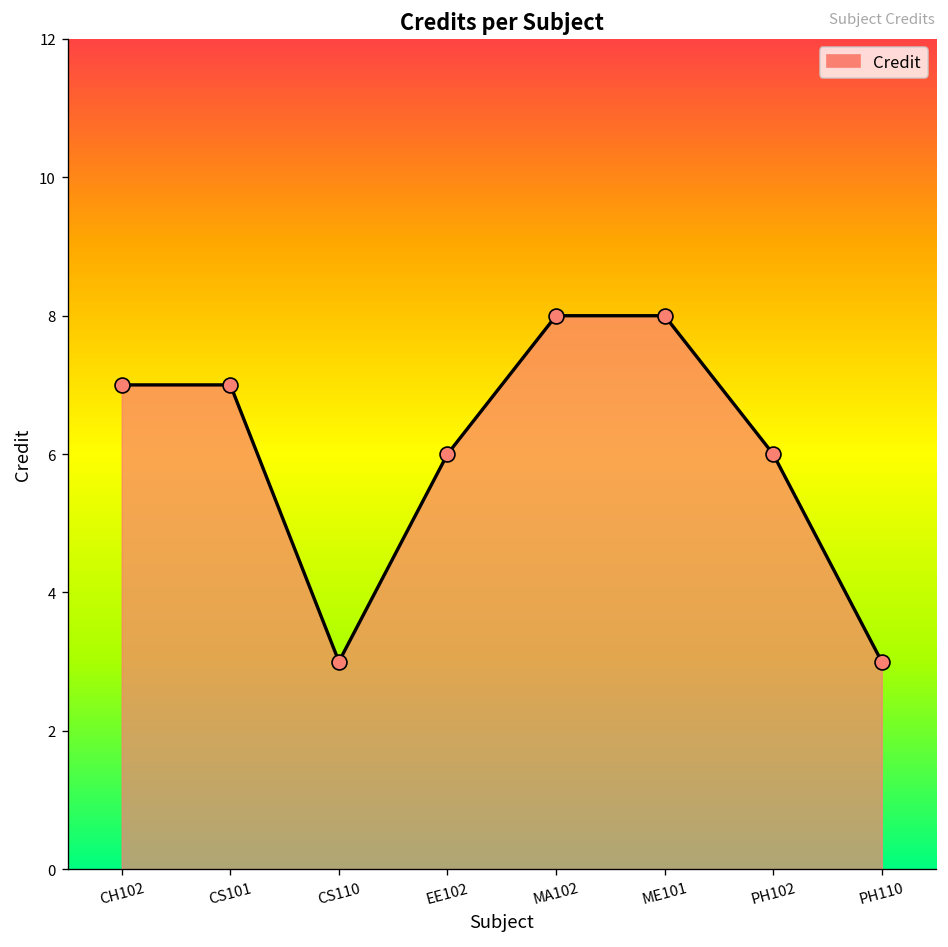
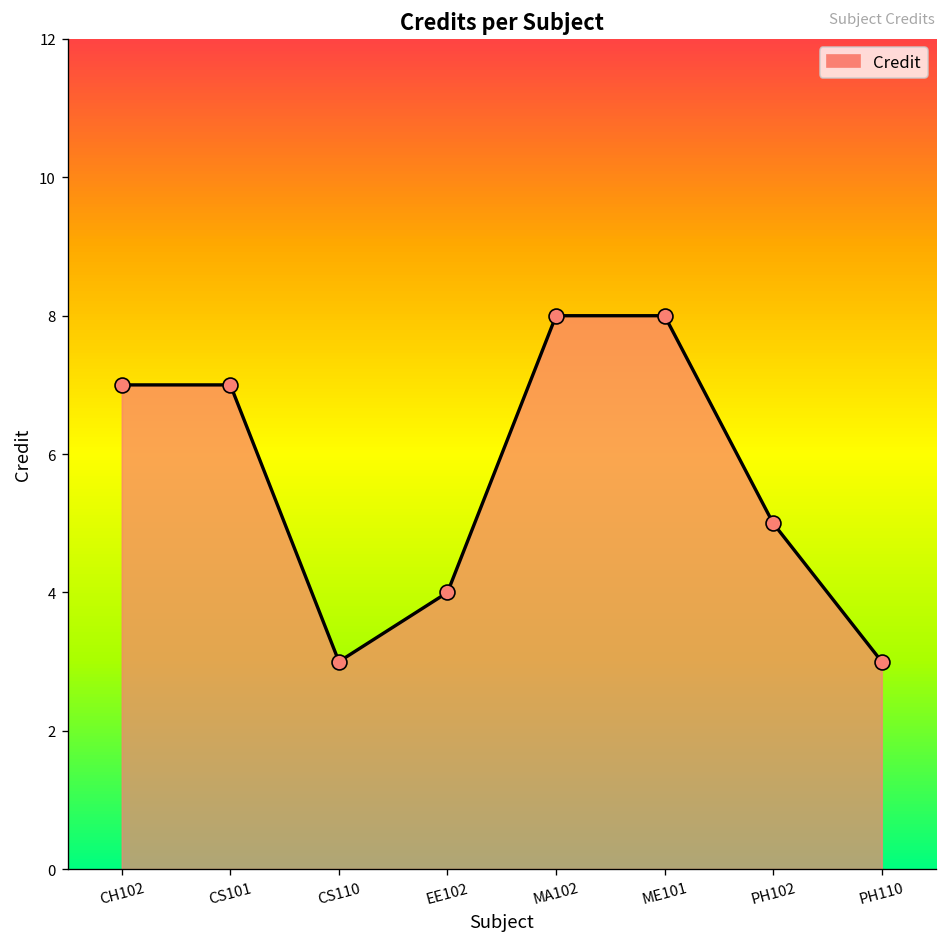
EE102: 6 -> 4
PH102: 6 -> 5
